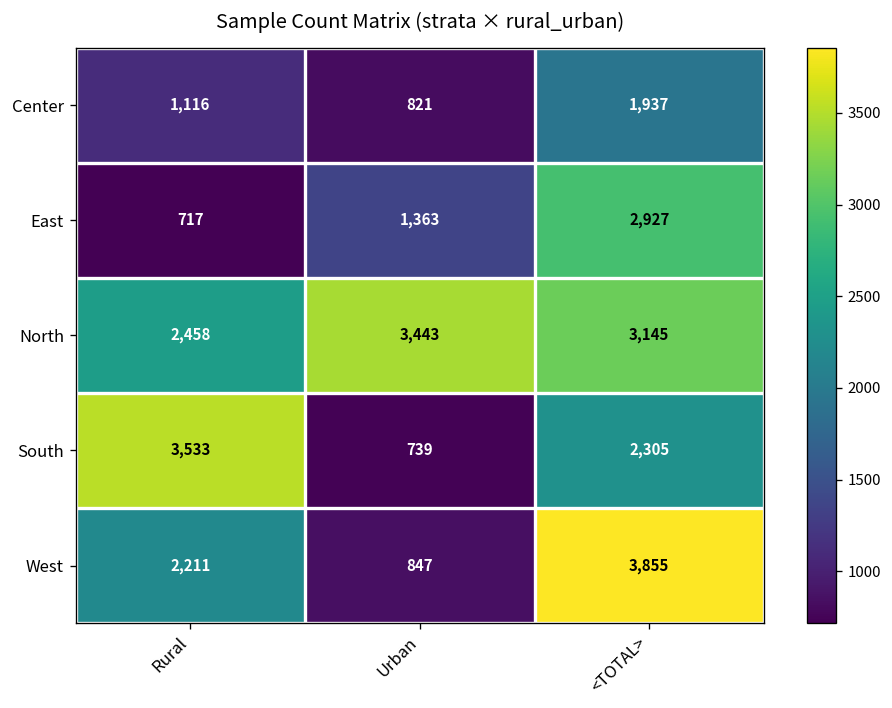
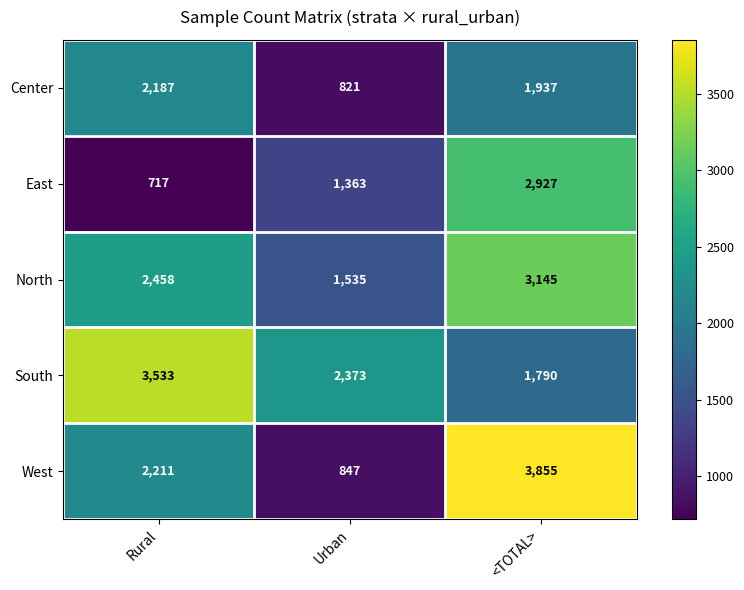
Center, Rural: 1,116 -> 2,187
North, Urban: 3,443 -> 1,535
South, Urban: 739 -> 2,373
South, <TOTAL>: 2,305 -> 1,790
